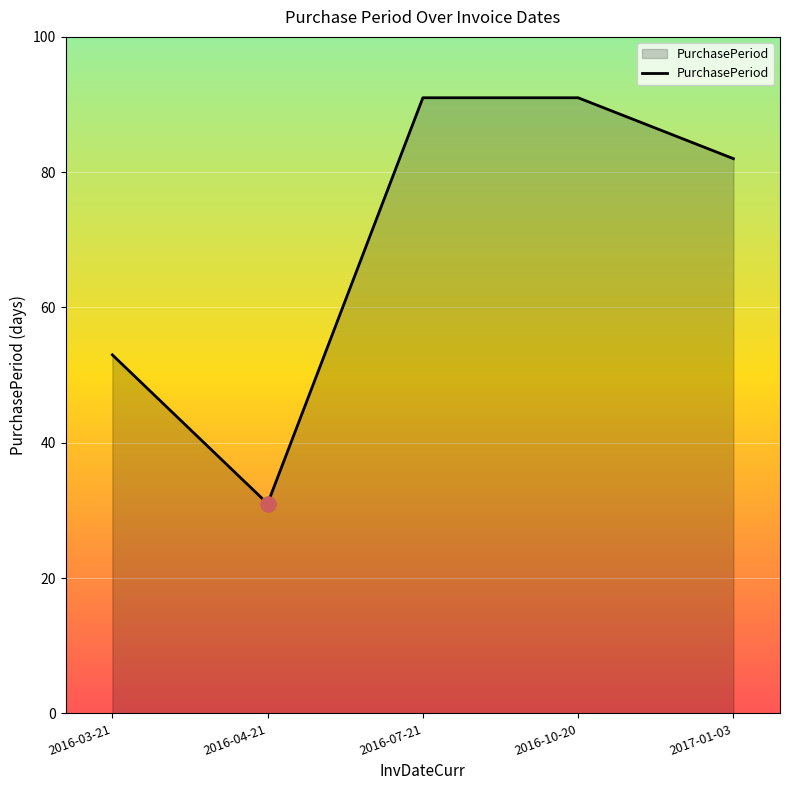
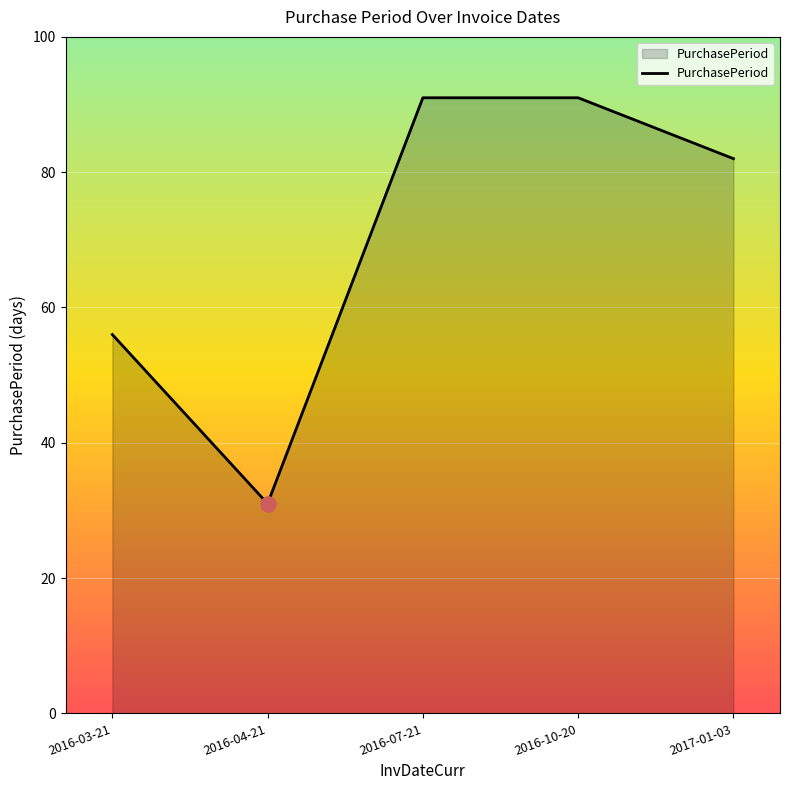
PurchasePeriod, 2016-03-21: 53 -> 56
